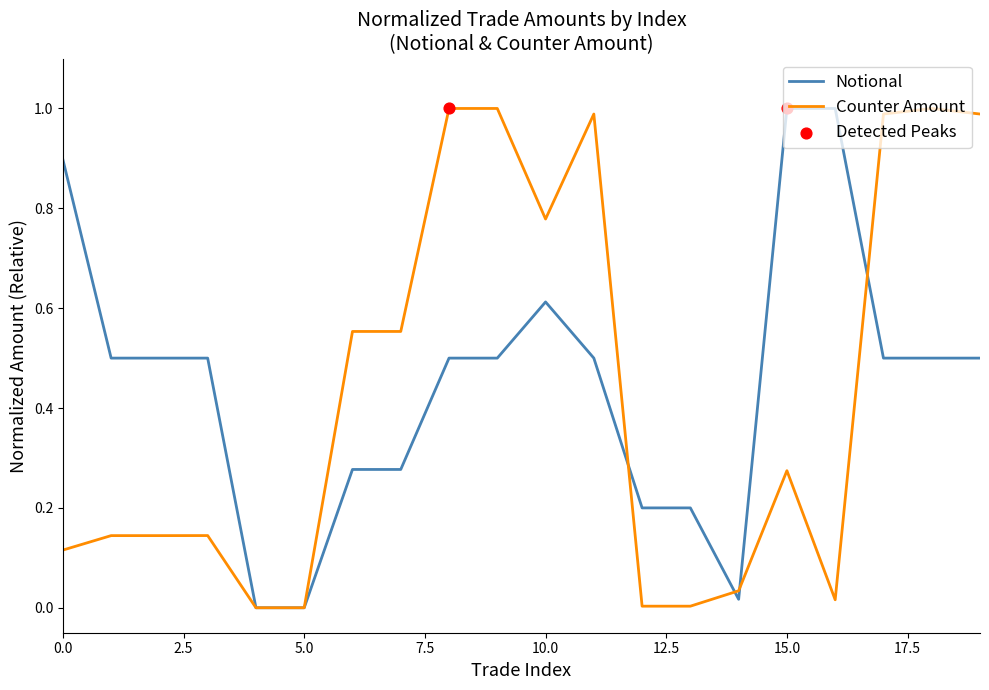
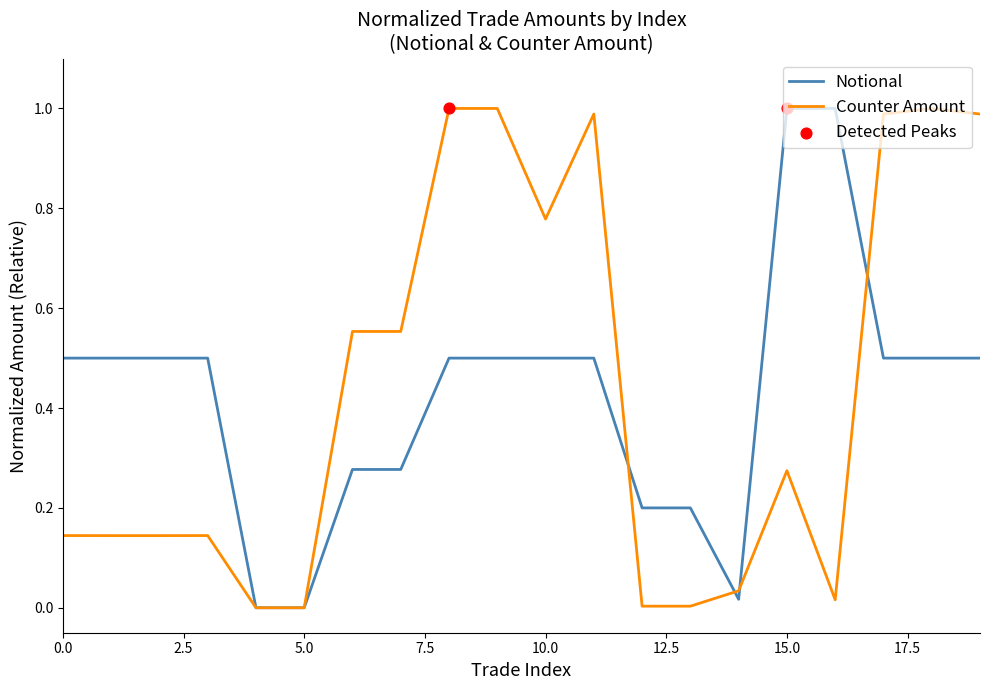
Notional, 0.0: 0.90 -> 0.50
Counter Amount, 0.0: 0.12 -> 0.14
Notional, 10.0: 0.61 -> 0.50
